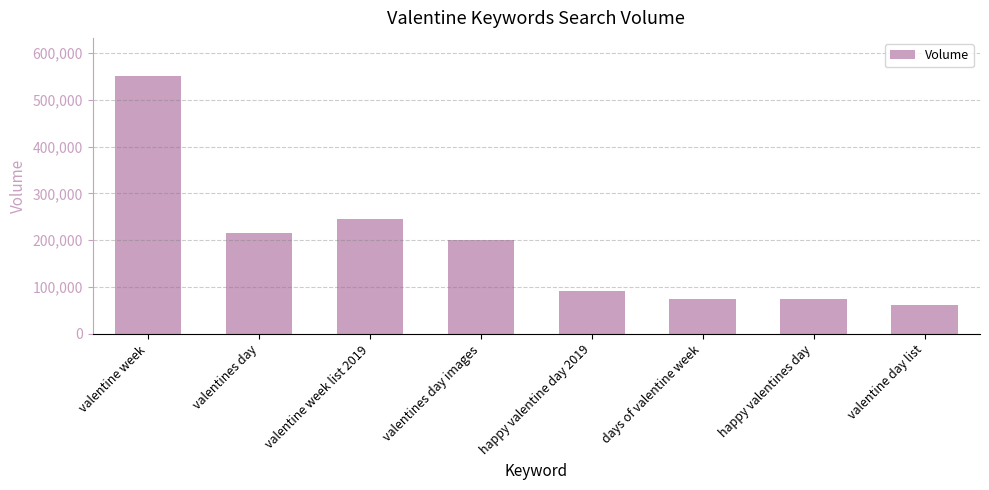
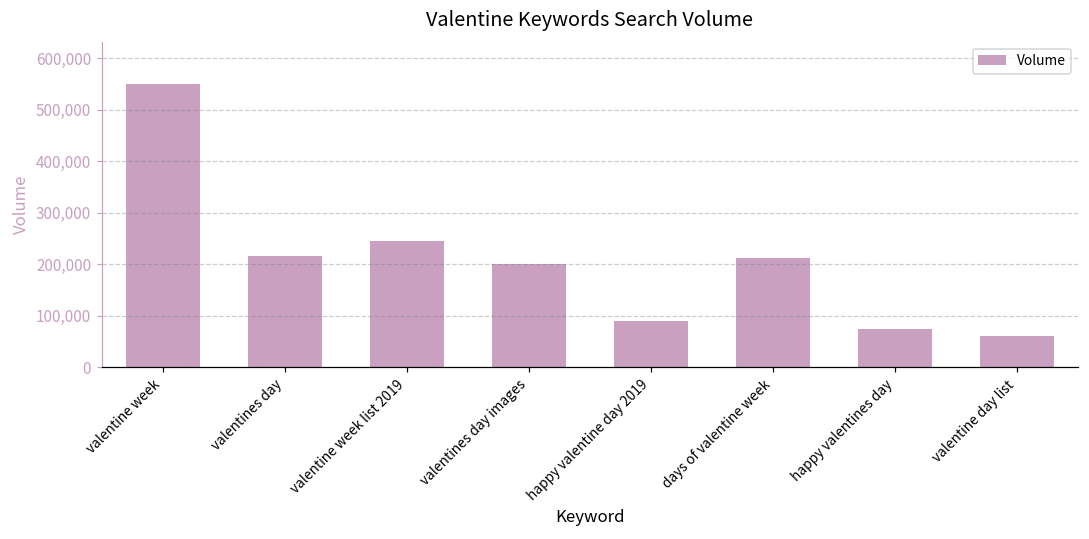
days of valentine week: 70,000 -> 210,000
